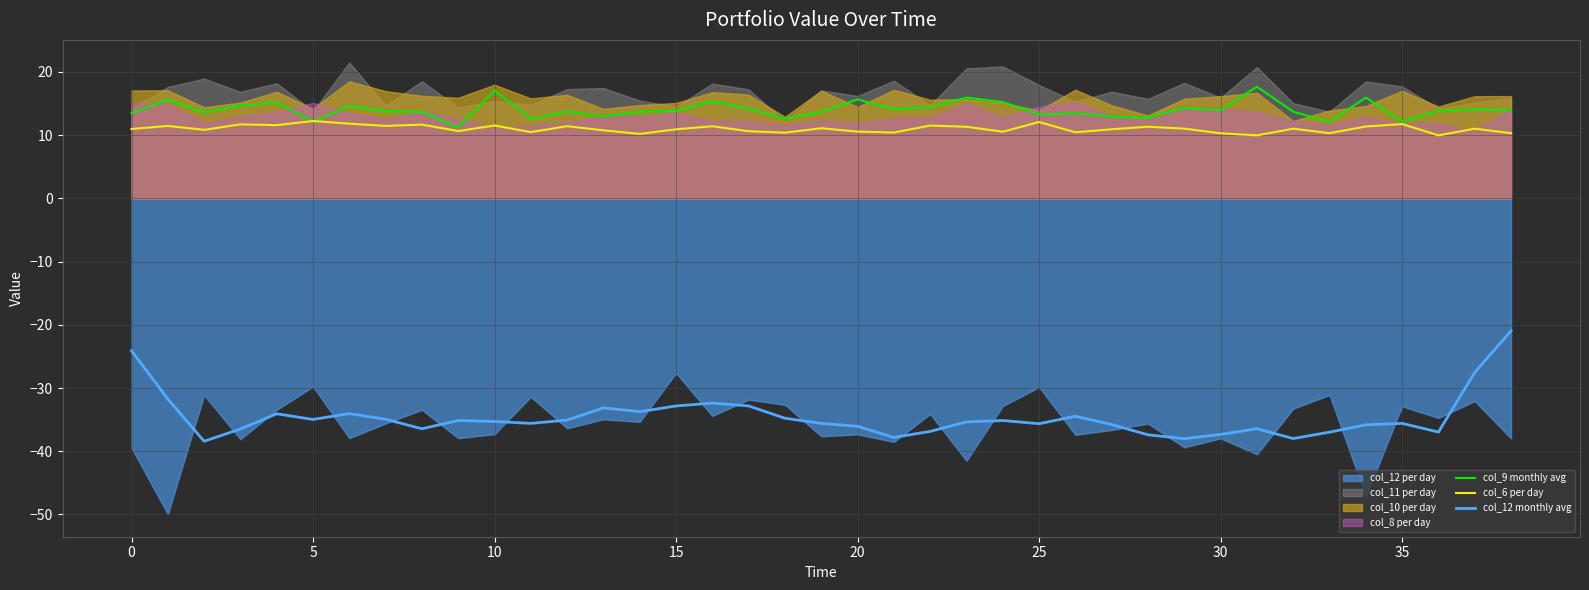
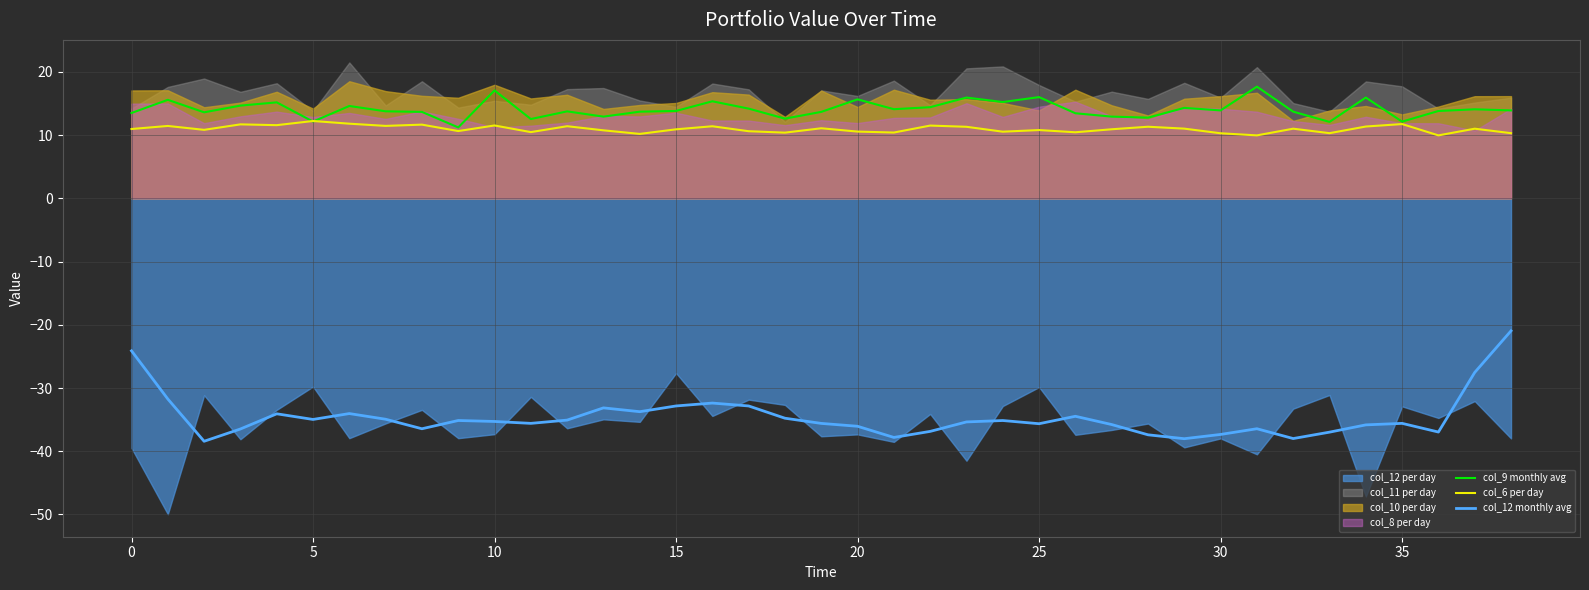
col_8 per day, 5: 15 -> 13
col_9 monthly avg, 25: 13 -> 16
col_6 per day, 25: 12 -> 11
col_10 per day, 35: 17 -> 13
